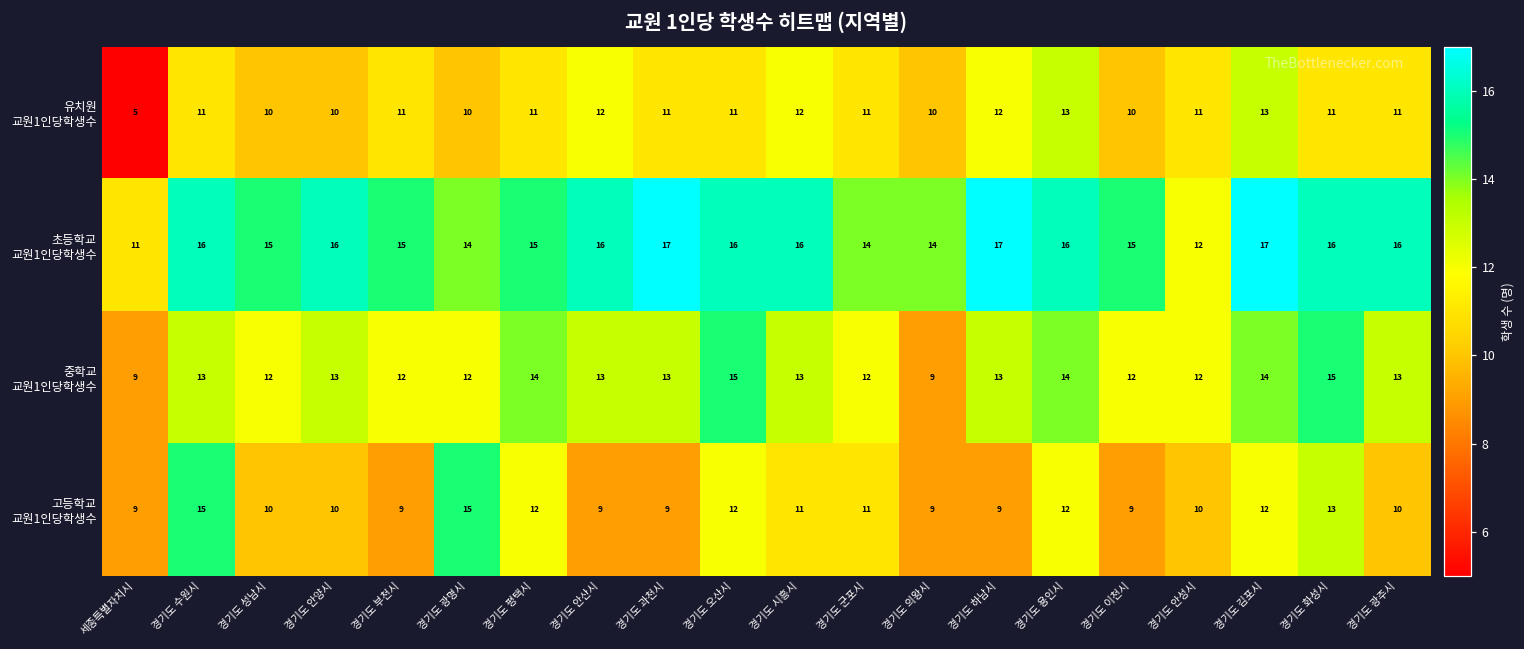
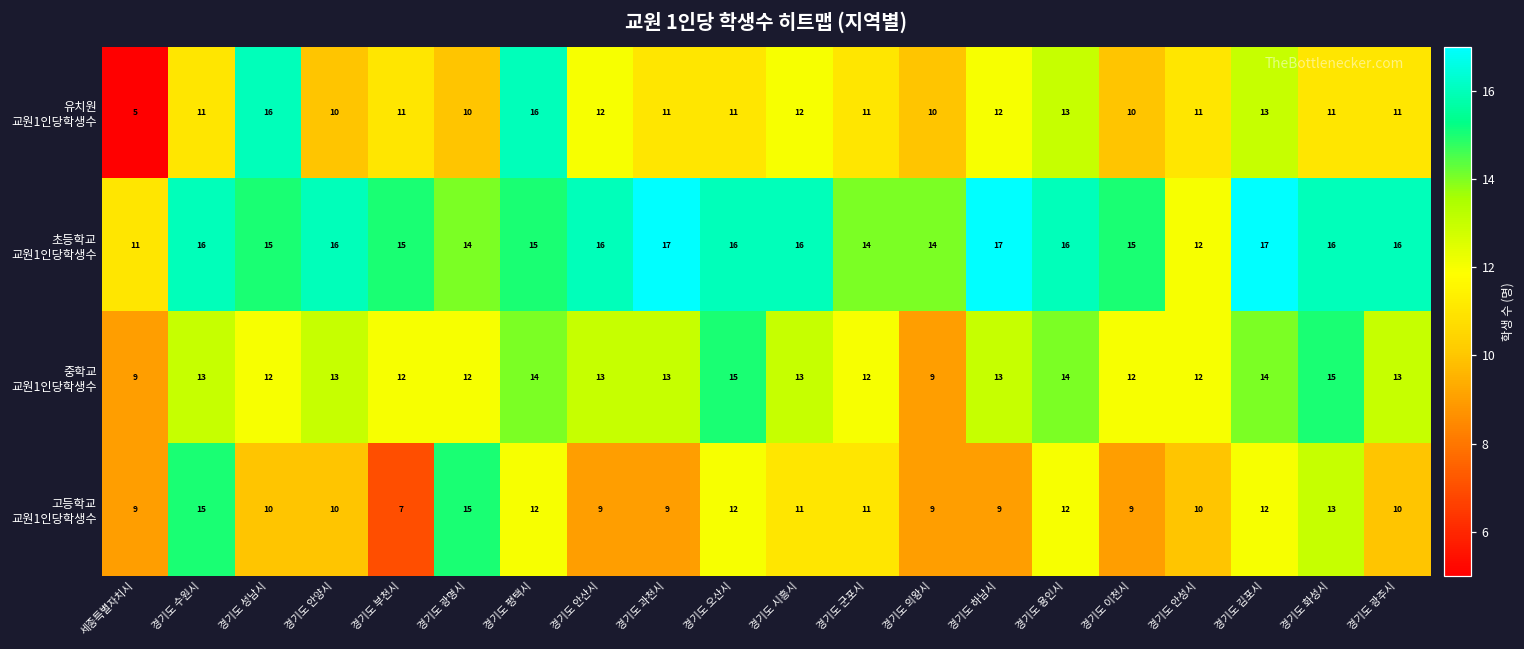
유치원 교원1인당학생수, 경기도 성남시: 10 -> 16
유치원 교원1인당학생수, 경기도 평택시: 11 -> 16
고등학교 교원1인당학생수, 경기도 부천시: 9 -> 7
